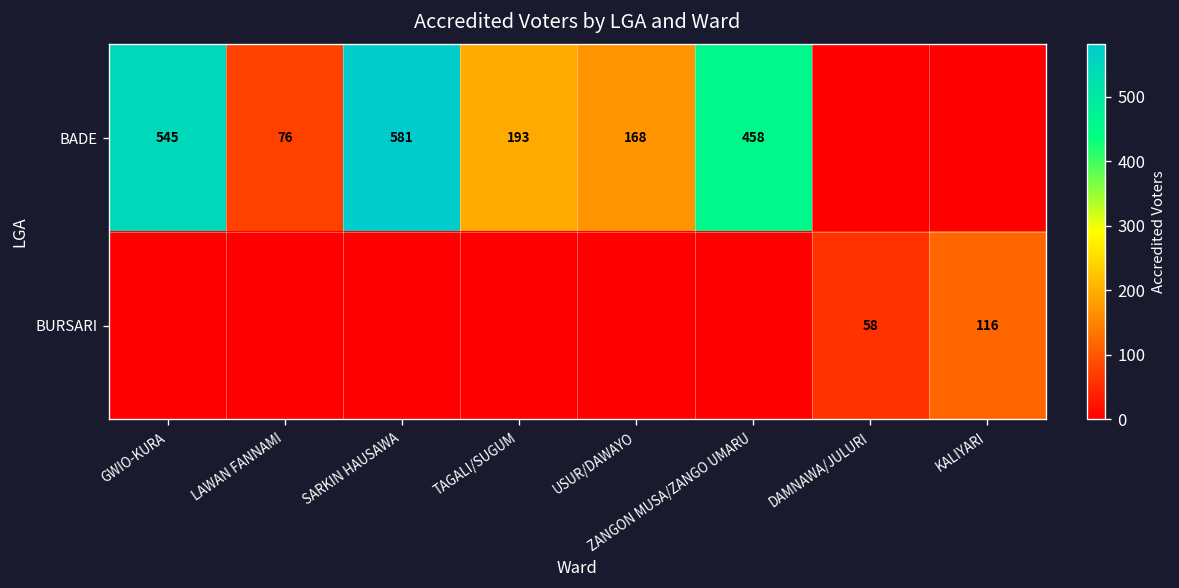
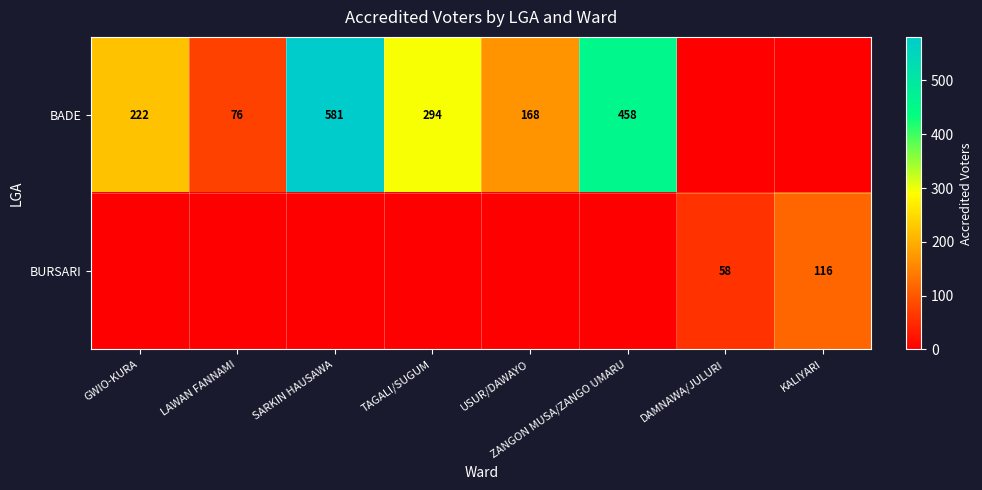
BADE, GWIO-KURA: 545 -> 222
BADE, TAGALI/SUGUM: 193 -> 294
